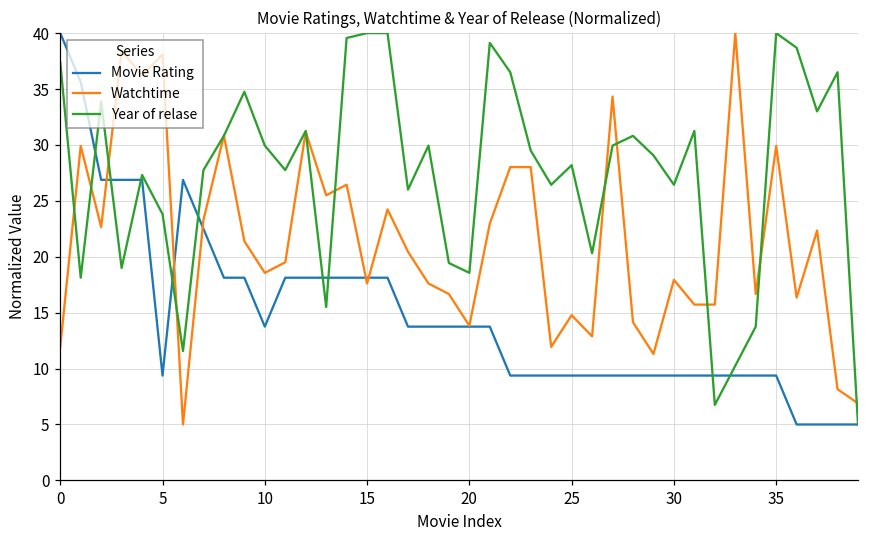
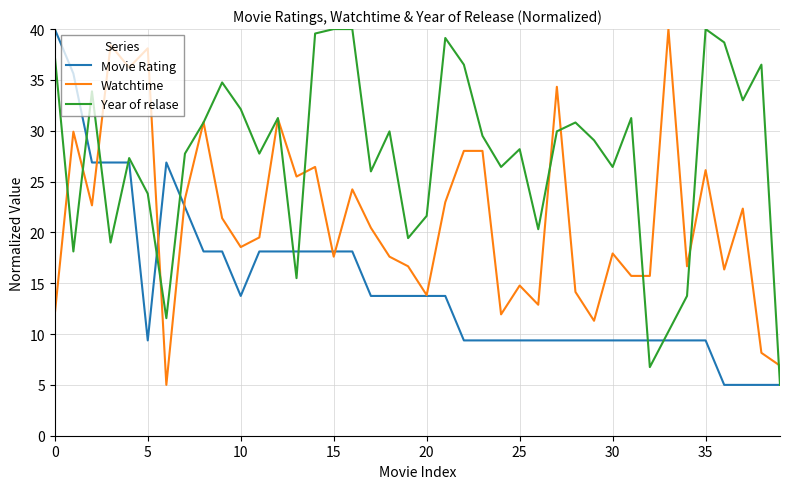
Year of relase, 10: 29.9 -> 32.1
Year of relase, 20: 18.6 -> 21.6
Watchtime, 35: 29.9 -> 26.1
